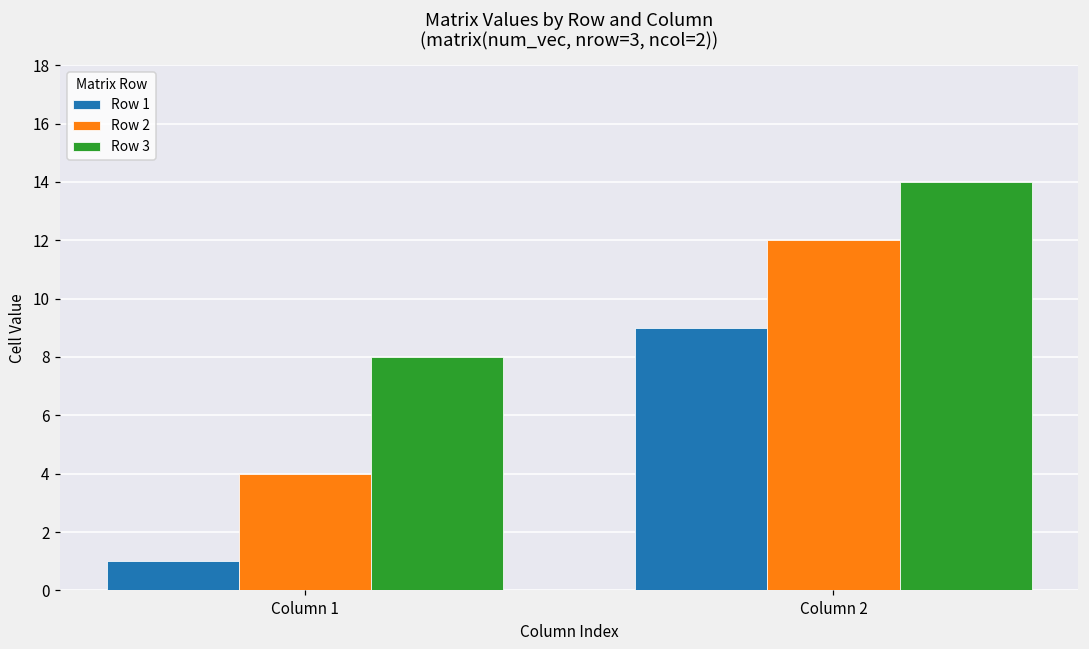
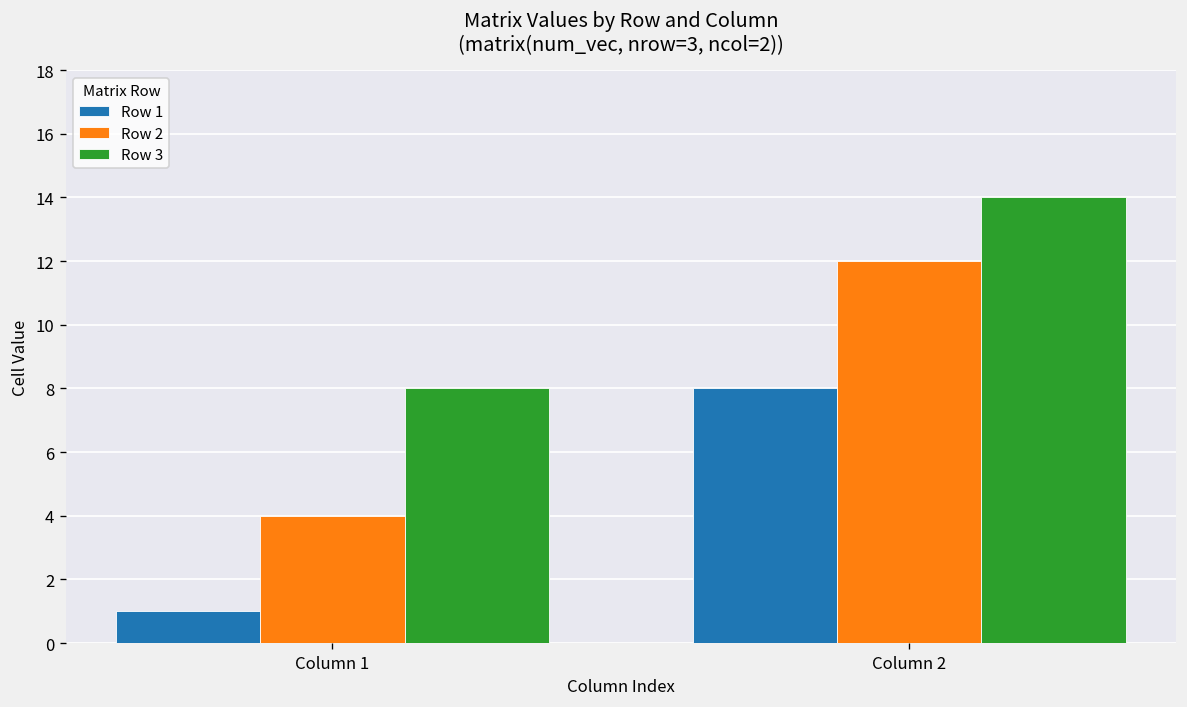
Row 1, Column 2: 9 -> 8
